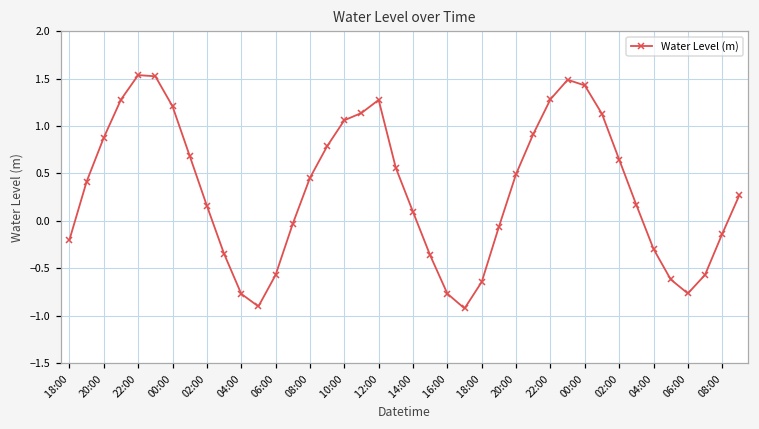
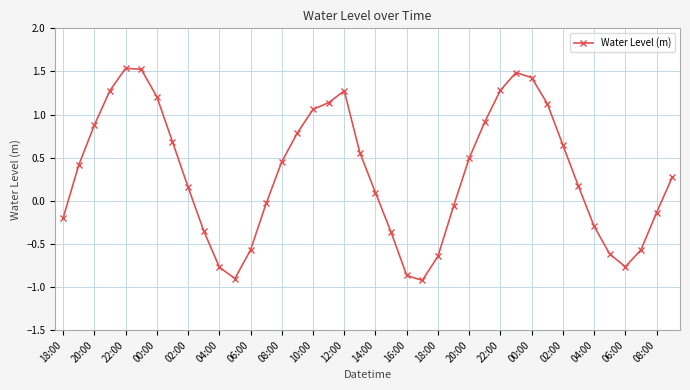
16:00: -0.8 -> -0.9
